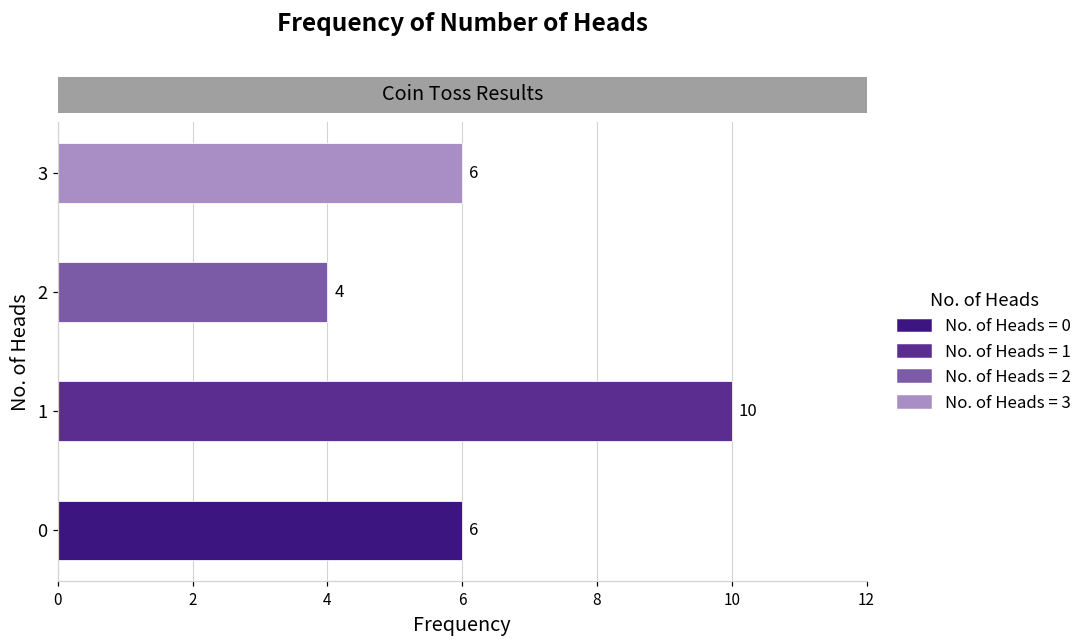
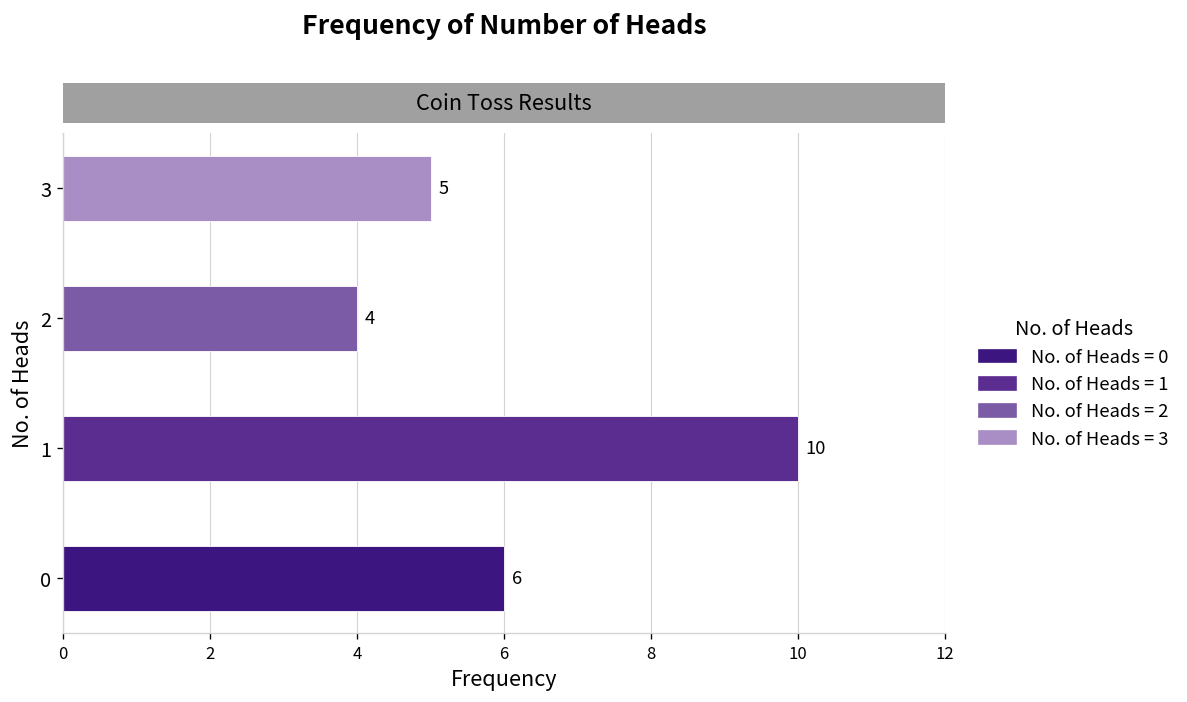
3: 6 -> 5
